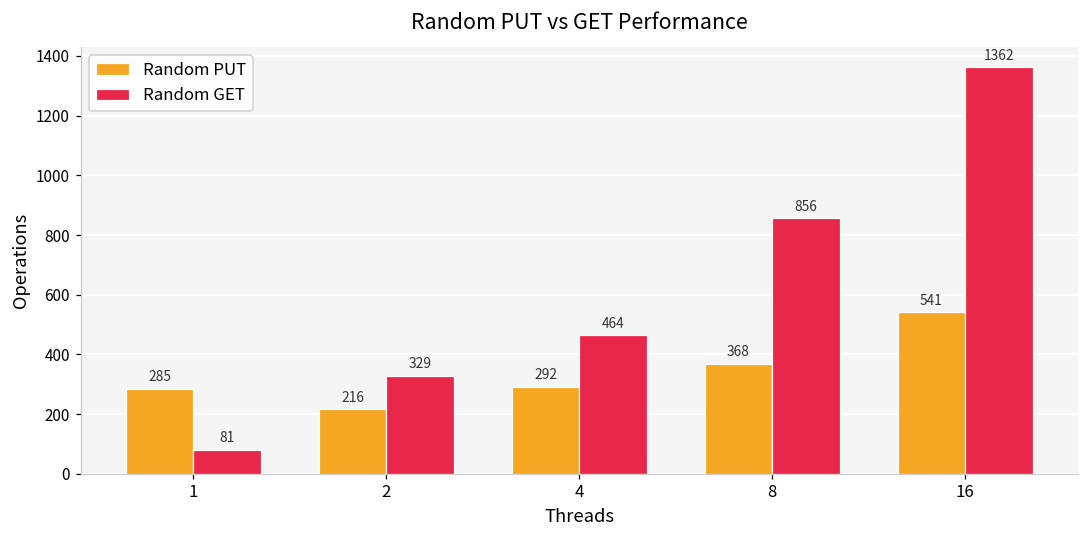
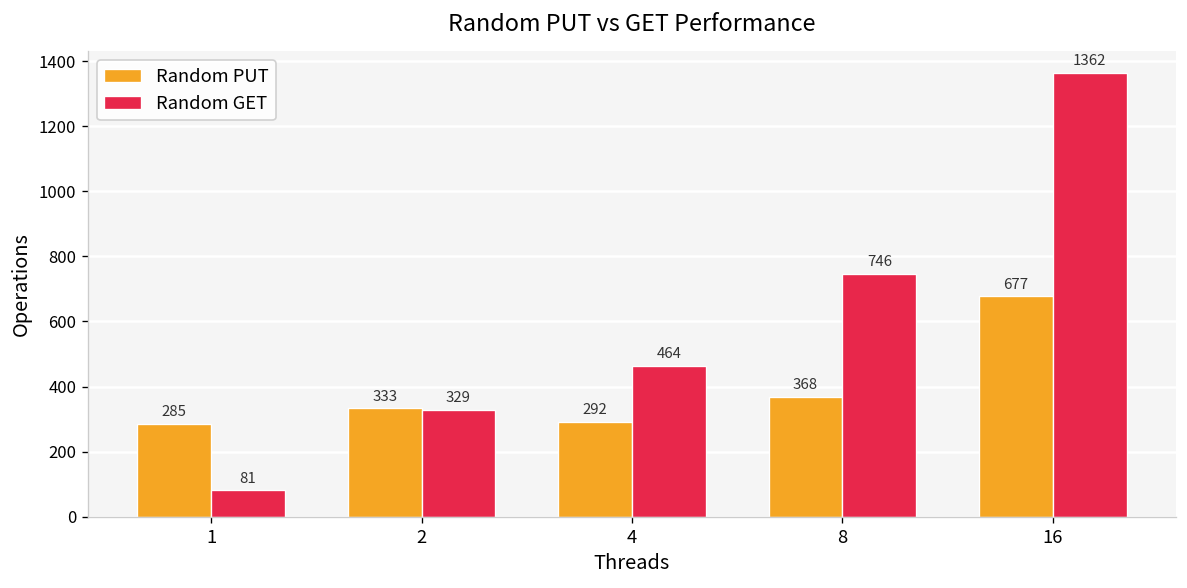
Random PUT, 2: 216 -> 333
Random GET, 8: 856 -> 746
Random PUT, 16: 541 -> 677
